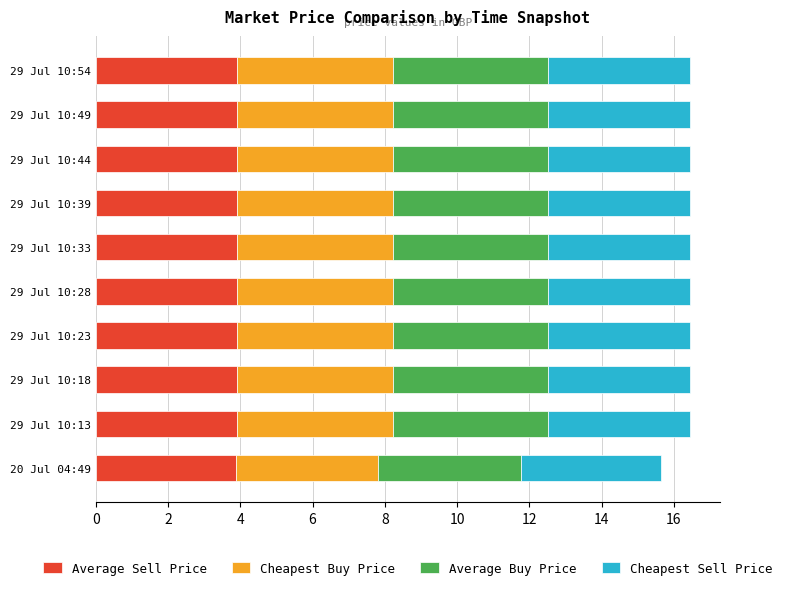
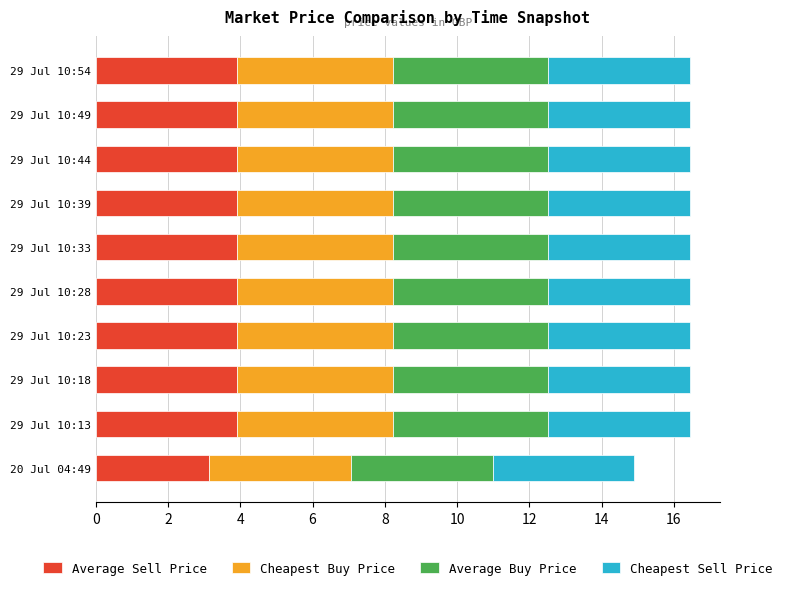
Average Sell Price, 20 Jul 04:49: 3.9 -> 3.1
